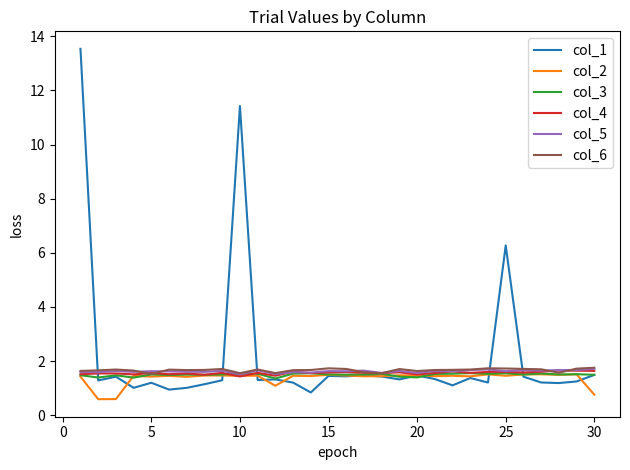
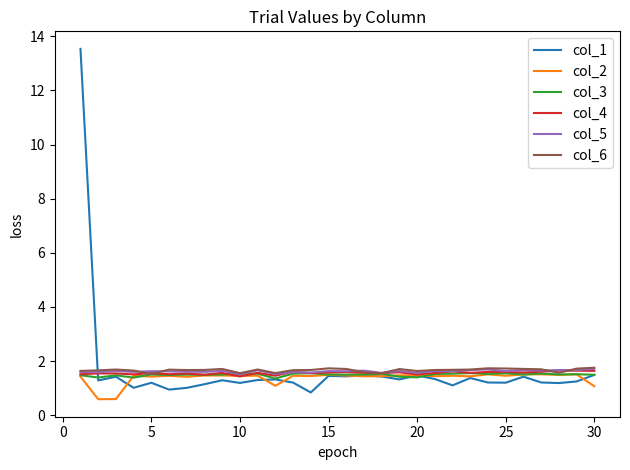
col_1, 10: 11.4 -> 1.2
col_1, 25: 6.3 -> 1.2
col_2, 30: 0.8 -> 1.1
